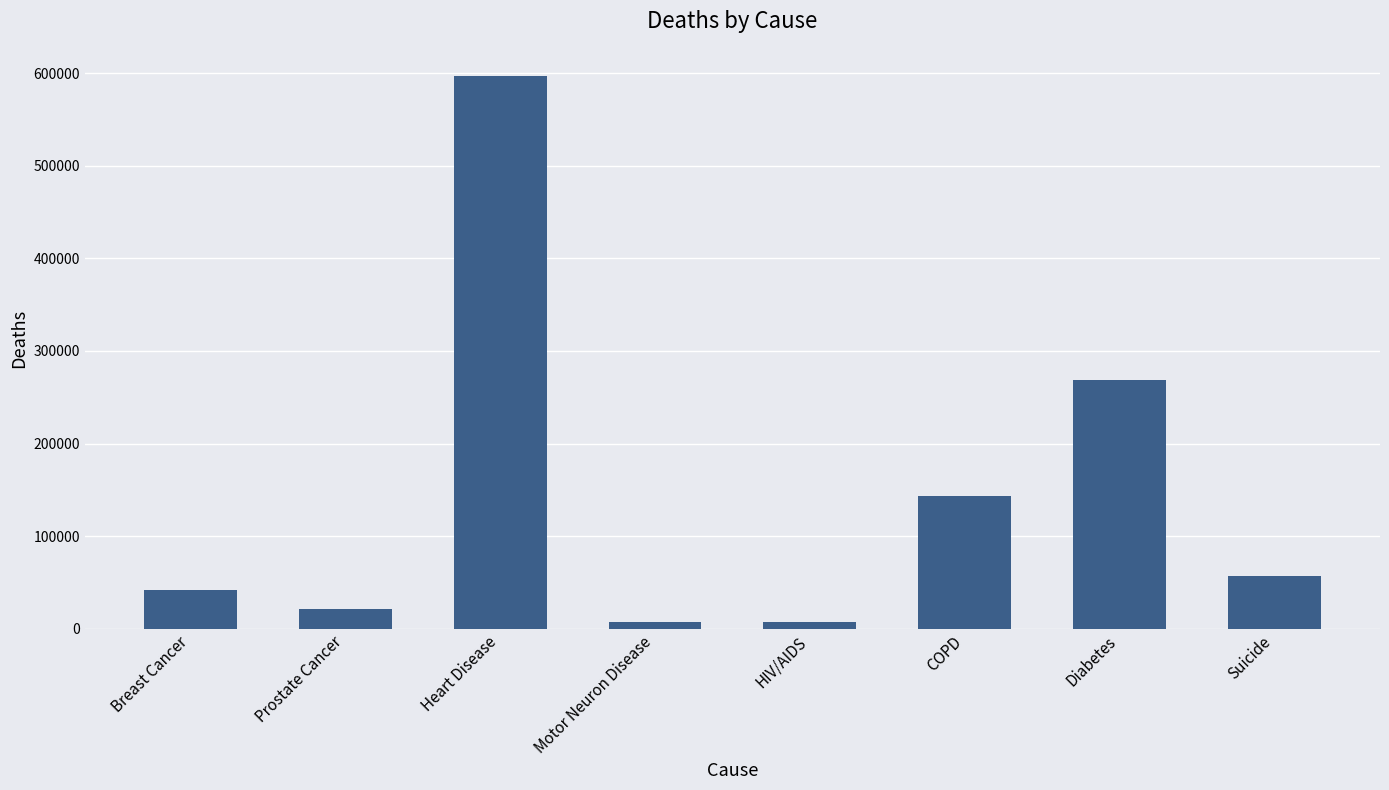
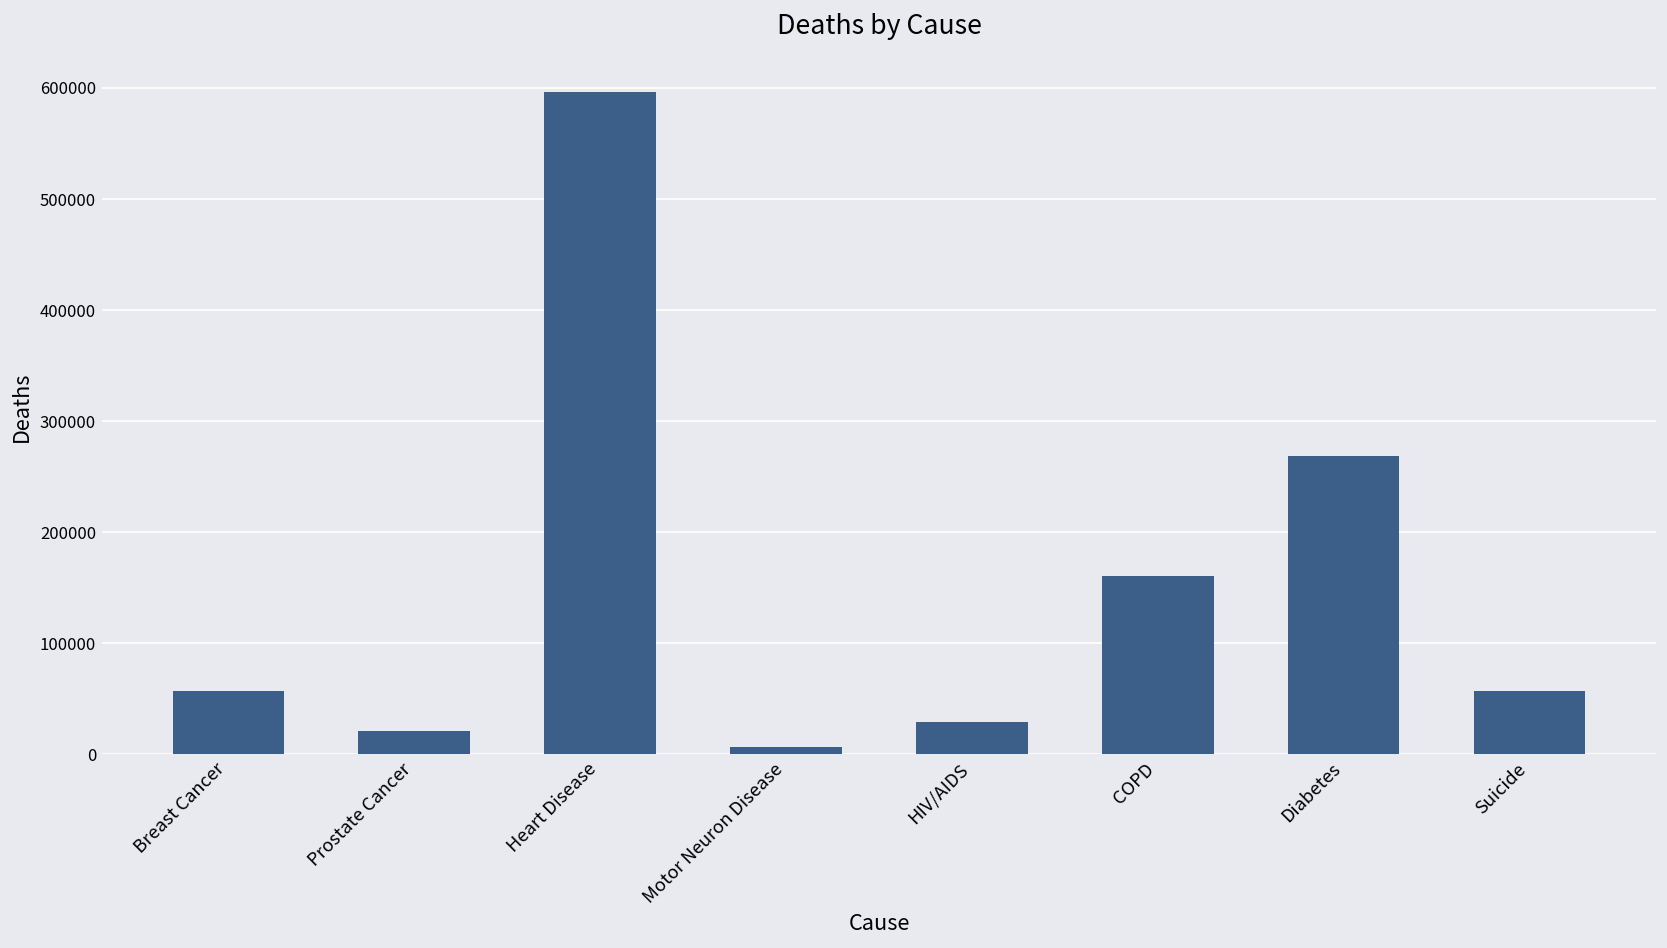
Breast Cancer: 40000 -> 60000
HIV/AIDS: 10000 -> 30000
COPD: 140000 -> 160000
